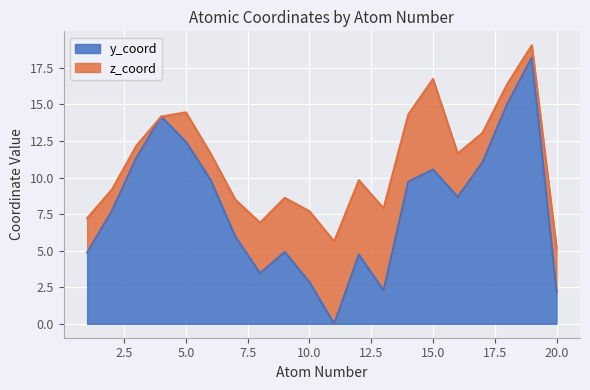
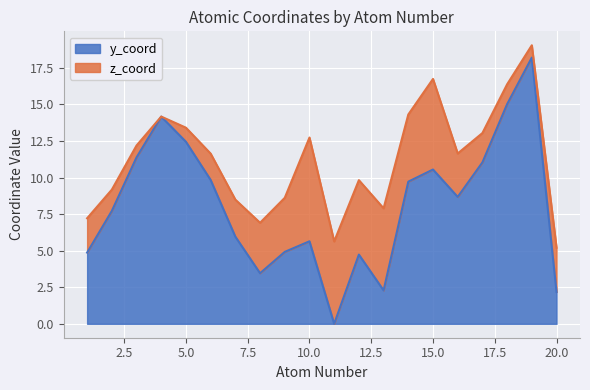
z_coord, 5.0: 2.0 -> 1.0
y_coord, 10.0: 2.8 -> 5.6
z_coord, 10.0: 4.9 -> 7.1
